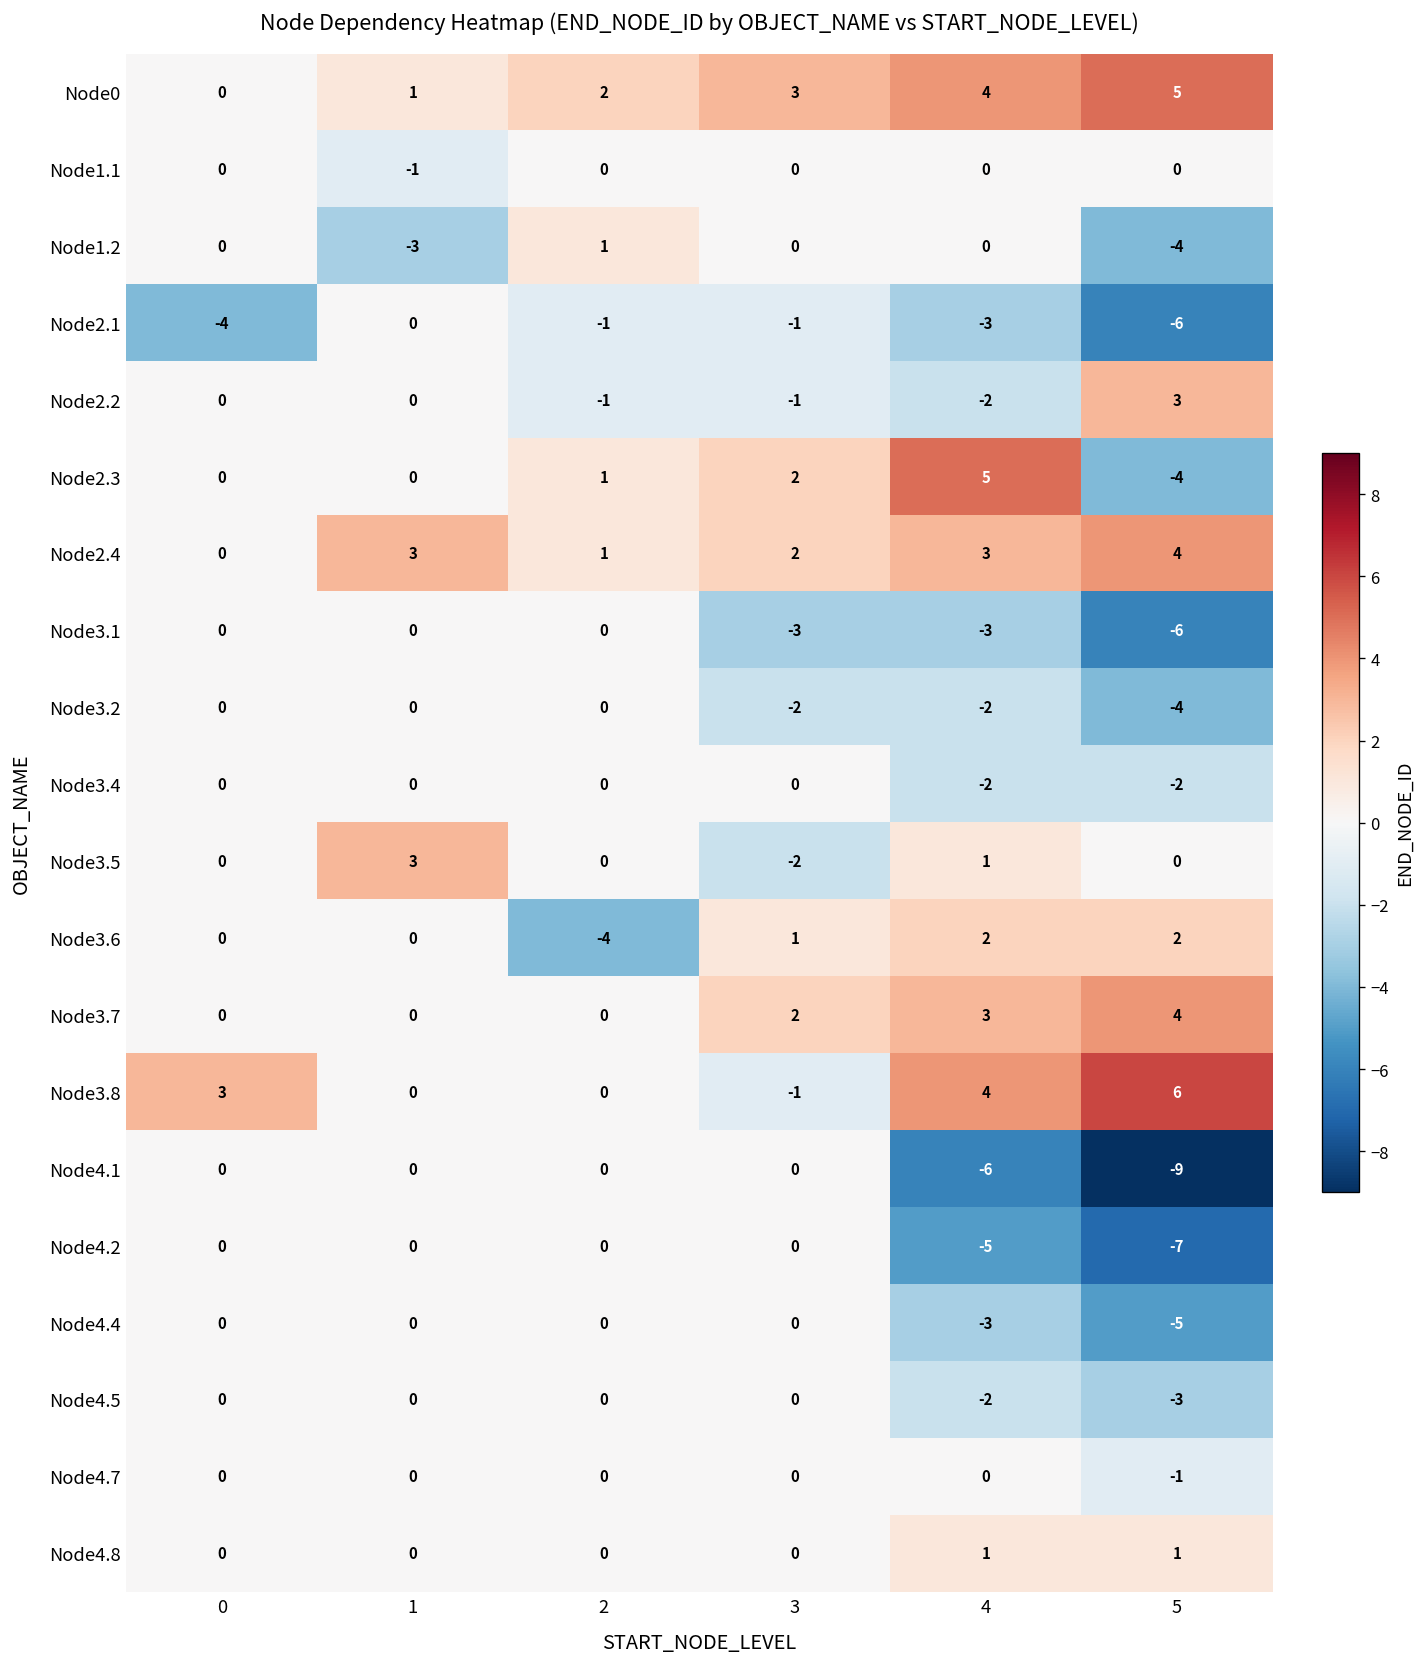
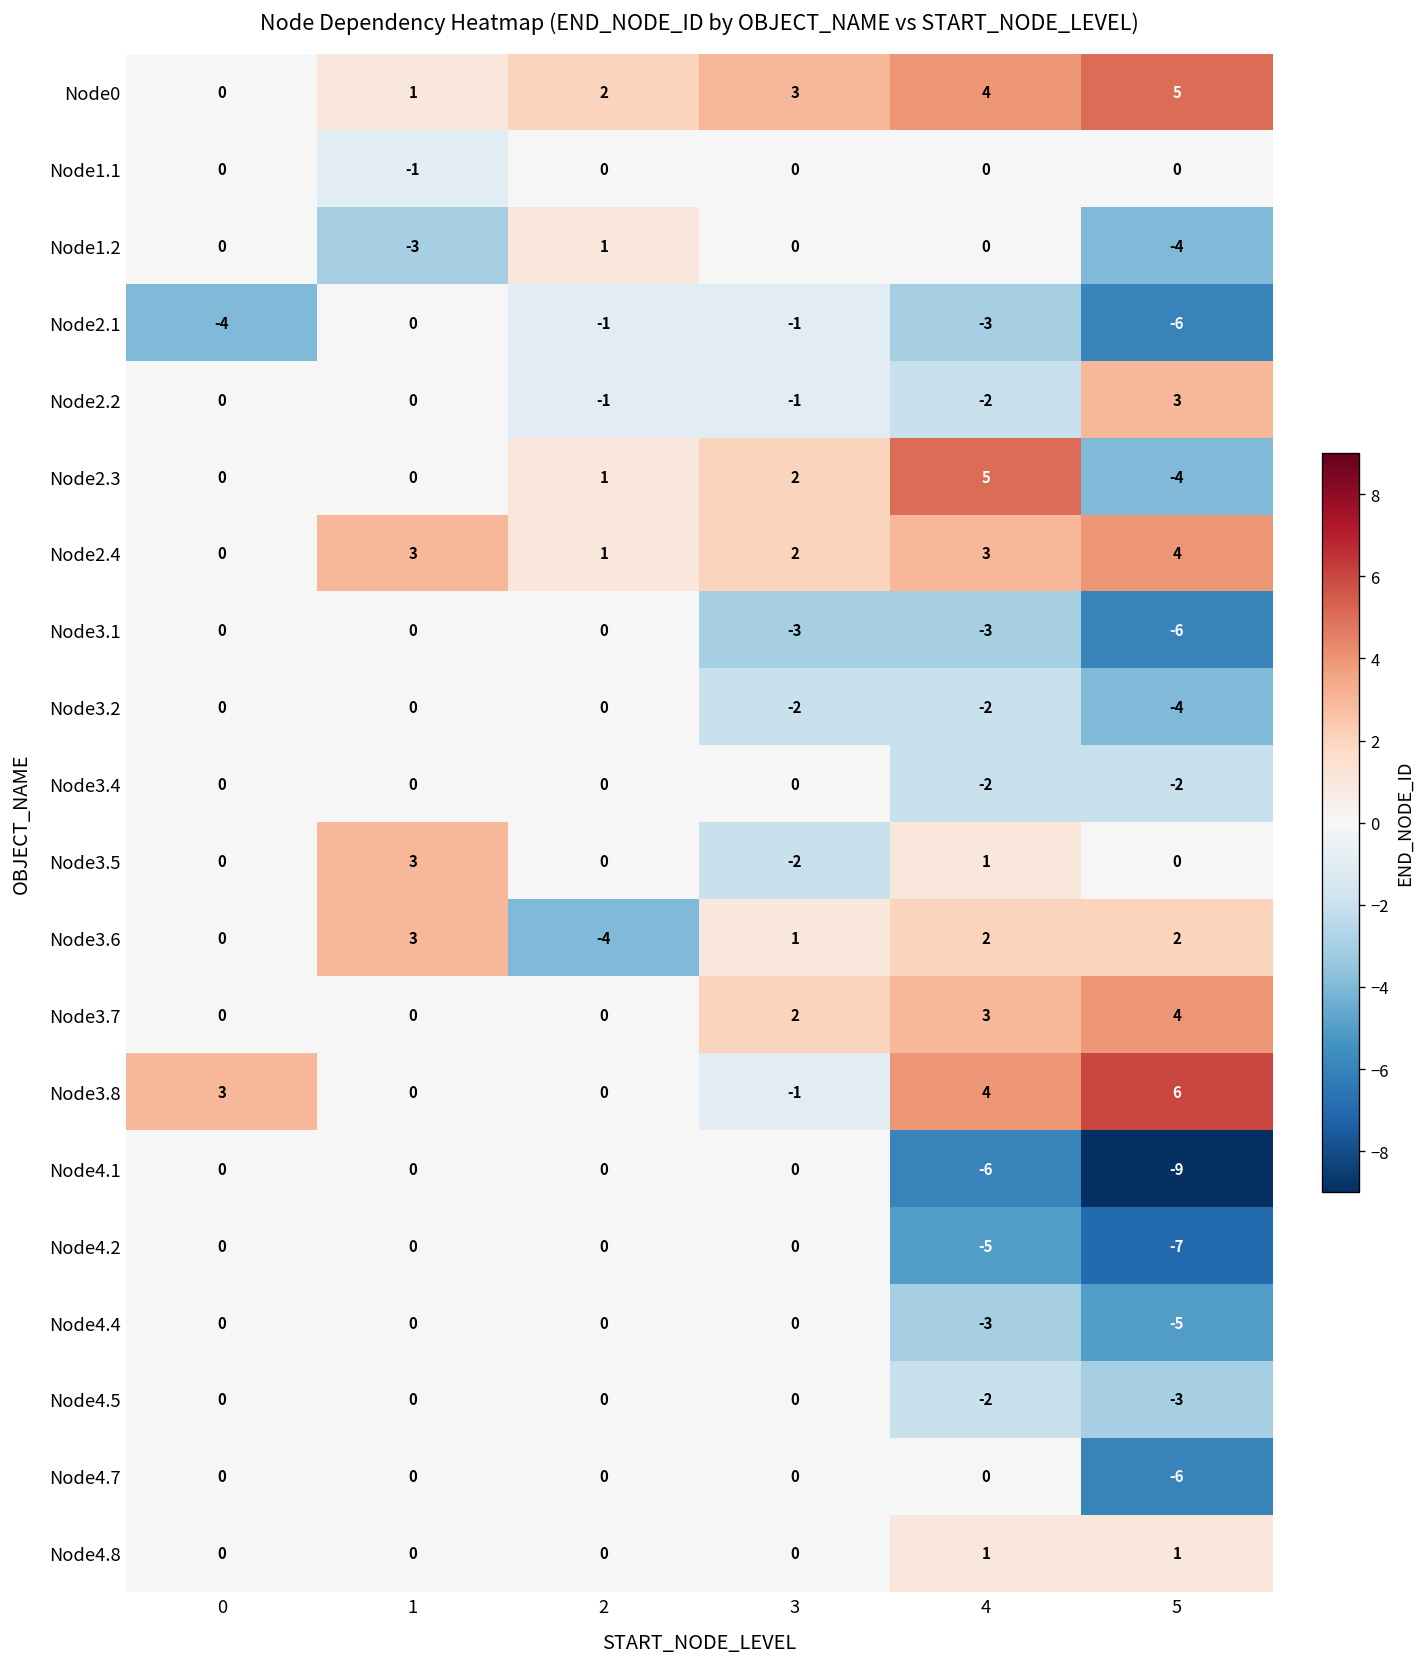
Node3.6, 1: 0 -> 3
Node4.7, 5: -1 -> -6
